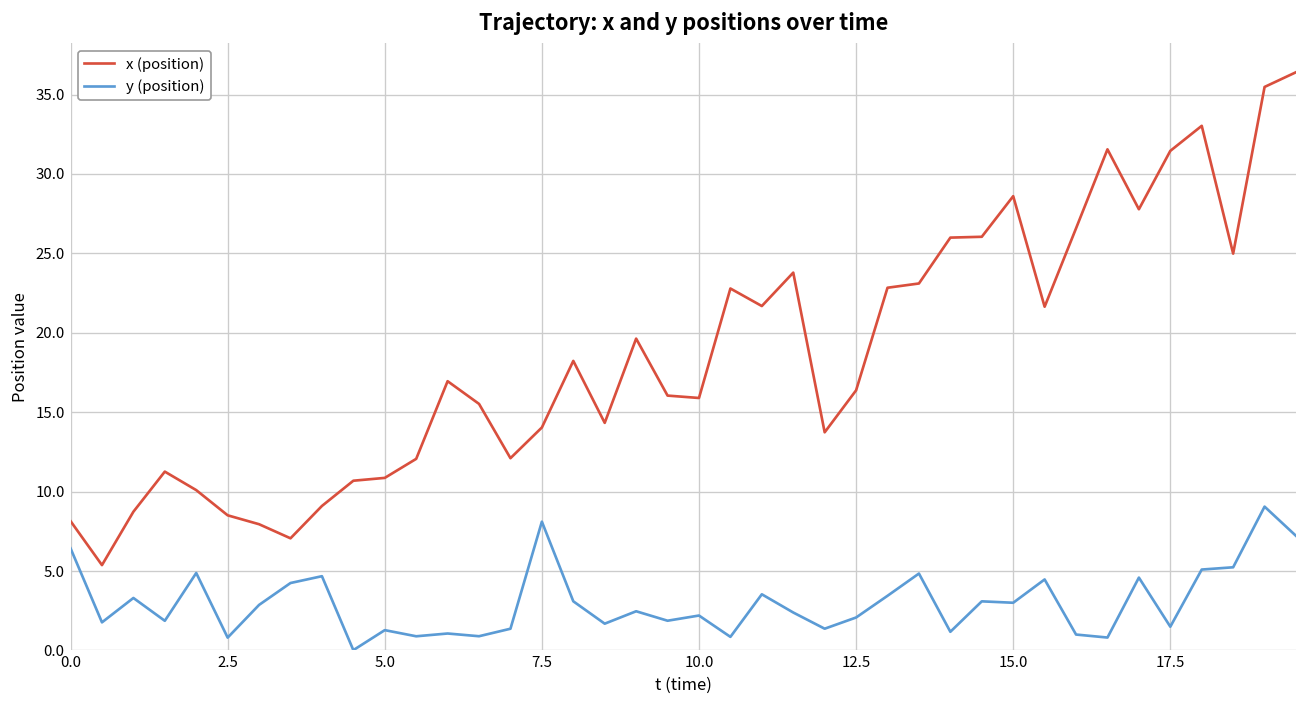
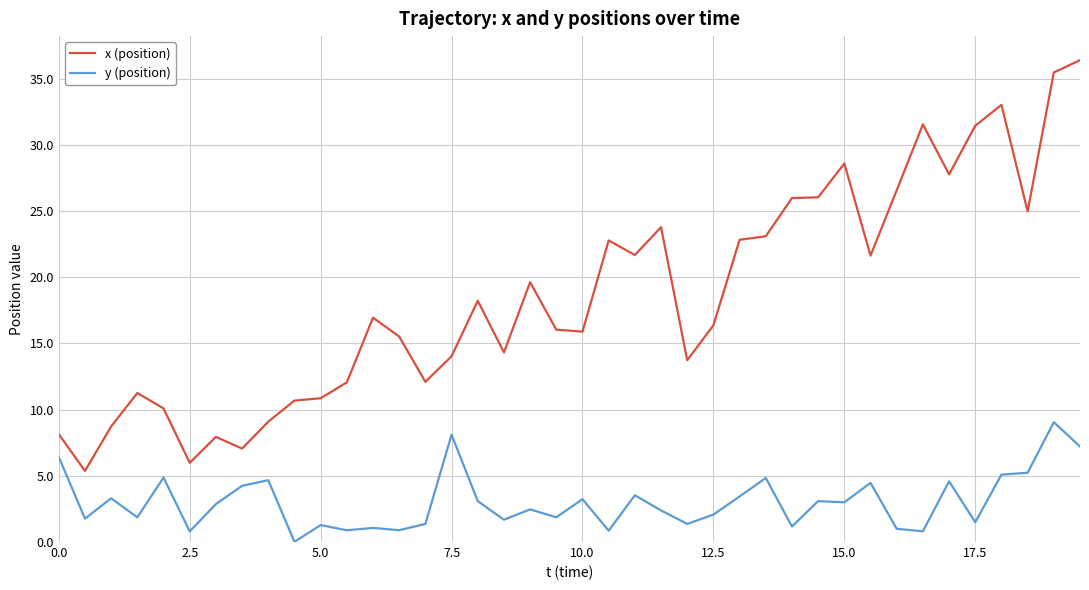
x (position), 2.5: 8.5 -> 6.0
y (position), 10.0: 2.2 -> 3.2
